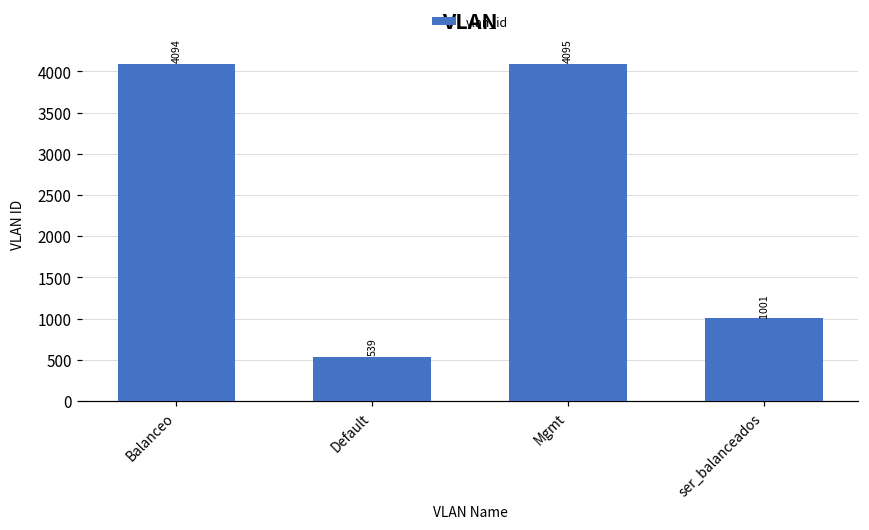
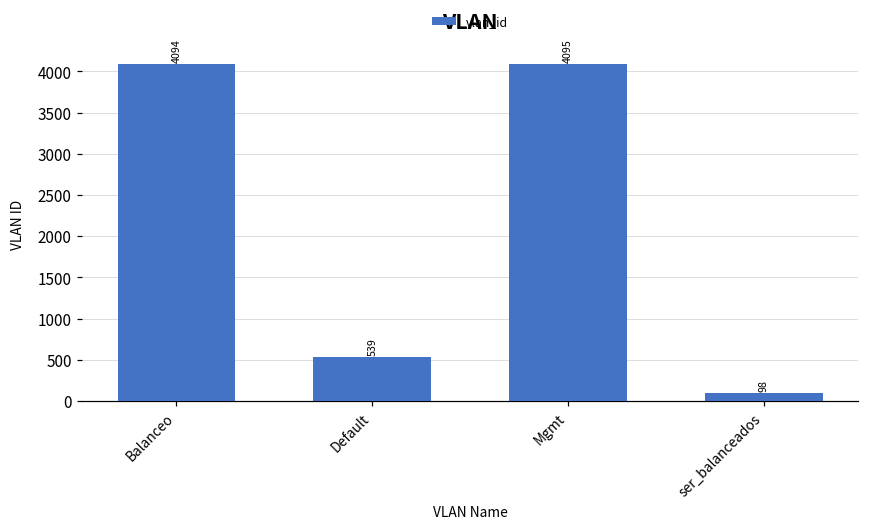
ser_balanceados: 1001 -> 98
